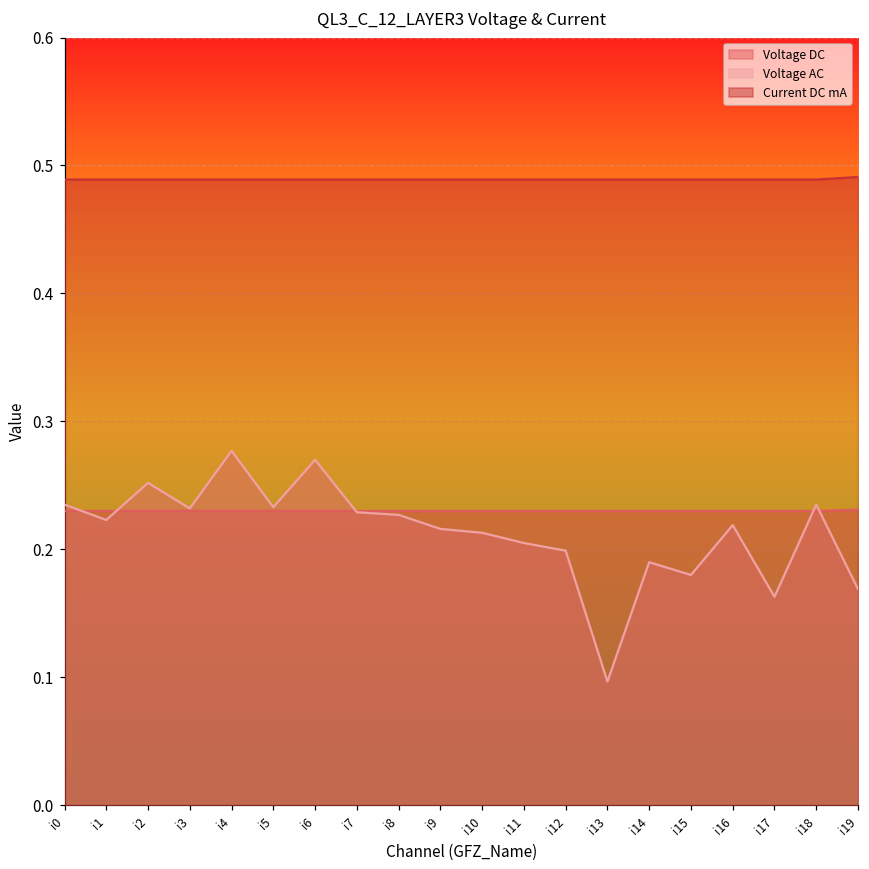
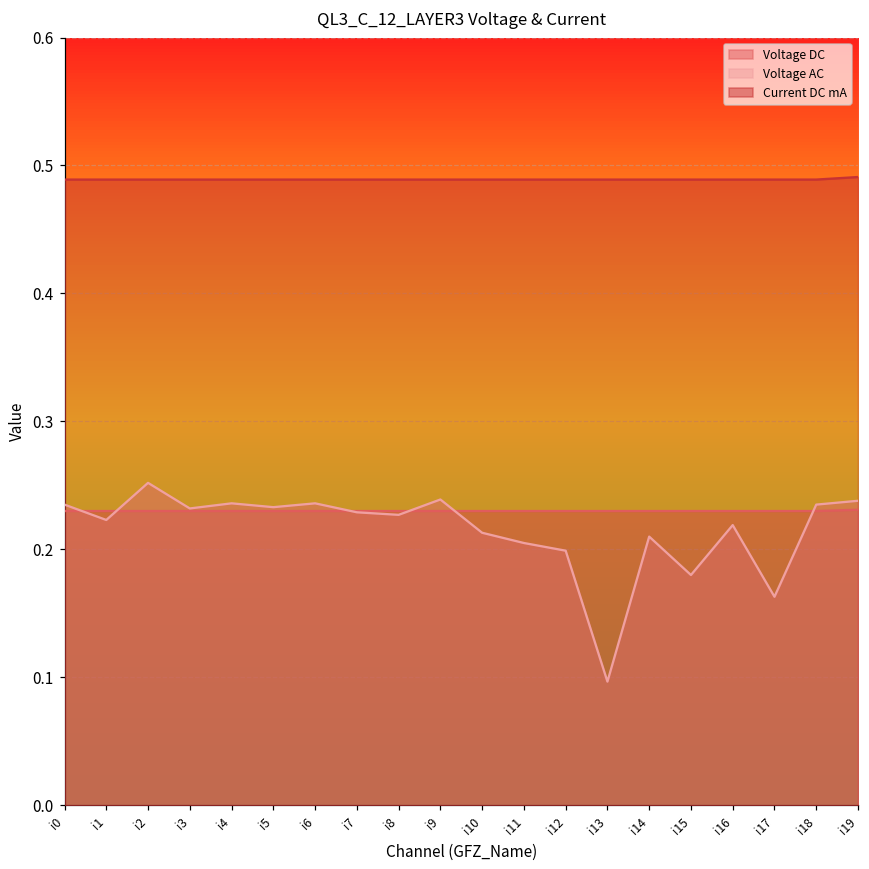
Voltage AC, i4: 0.277 -> 0.236
Voltage AC, i6: 0.270 -> 0.236
Voltage AC, i9: 0.216 -> 0.239
Voltage AC, i14: 0.19 -> 0.21
Voltage AC, i19: 0.169 -> 0.238
